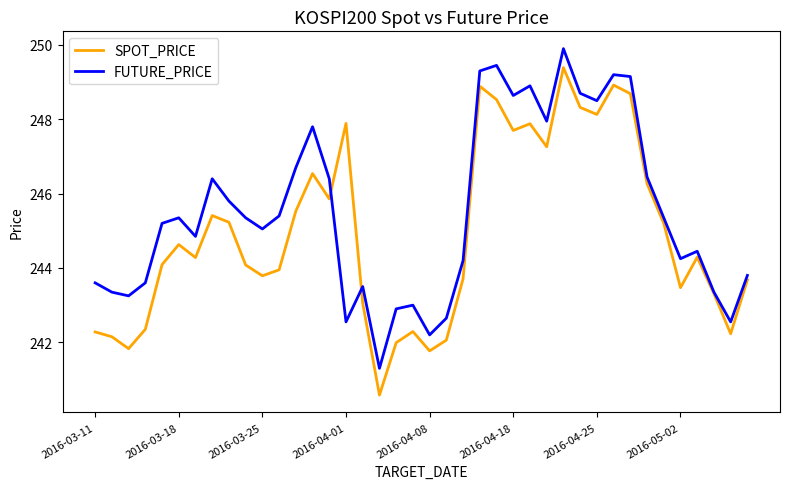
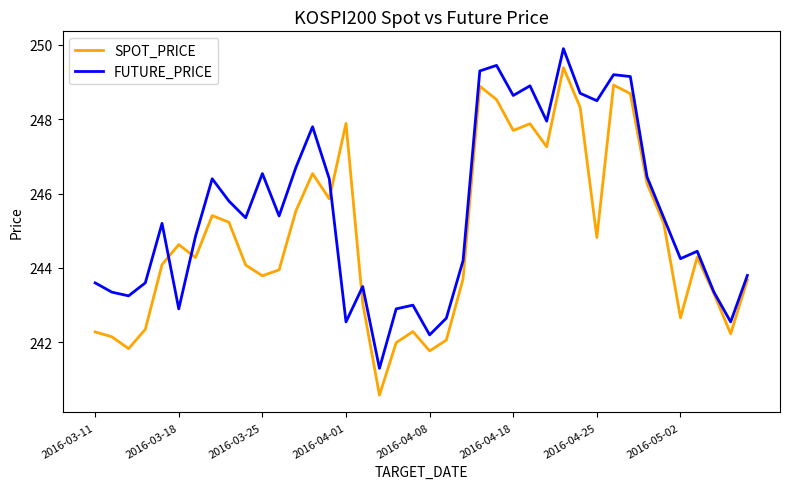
FUTURE_PRICE, 2016-03-18: 245.4 -> 242.9
FUTURE_PRICE, 2016-03-25: 245.1 -> 246.5
SPOT_PRICE, 2016-04-25: 248.1 -> 244.8
SPOT_PRICE, 2016-05-02: 243.5 -> 242.7
